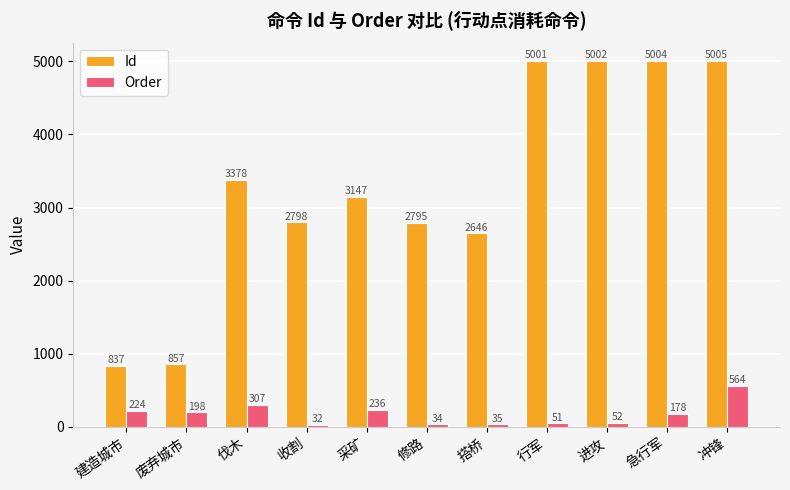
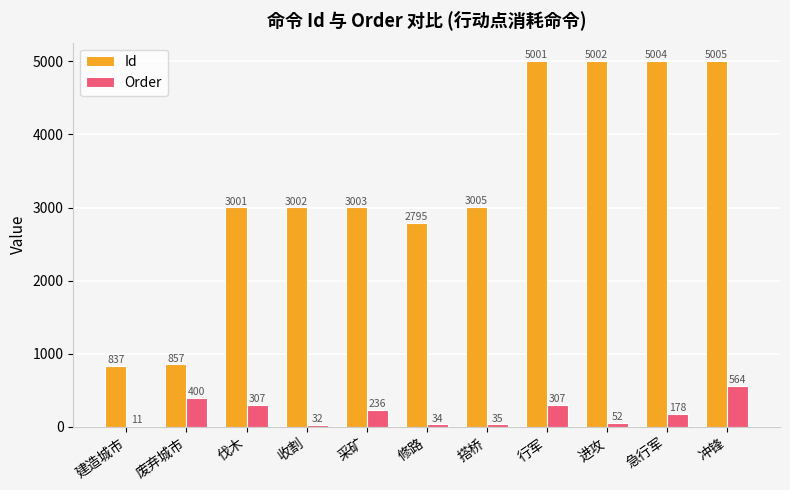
Order, 建造城市: 224 -> 11
Order, 废弃城市: 198 -> 400
Id, 伐木: 3378 -> 3001
Id, 收割: 2798 -> 3002
Id, 采矿: 3147 -> 3003
Id, 搭桥: 2646 -> 3005
Order, 行军: 51 -> 307
